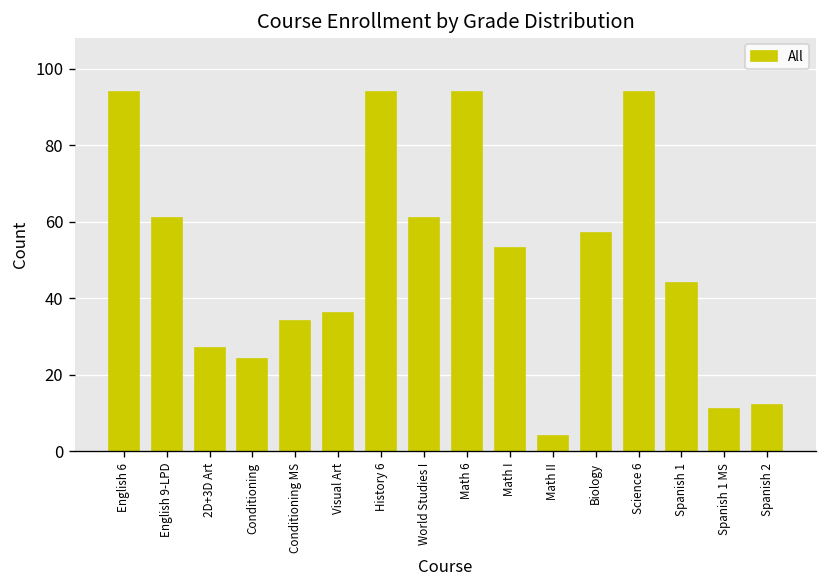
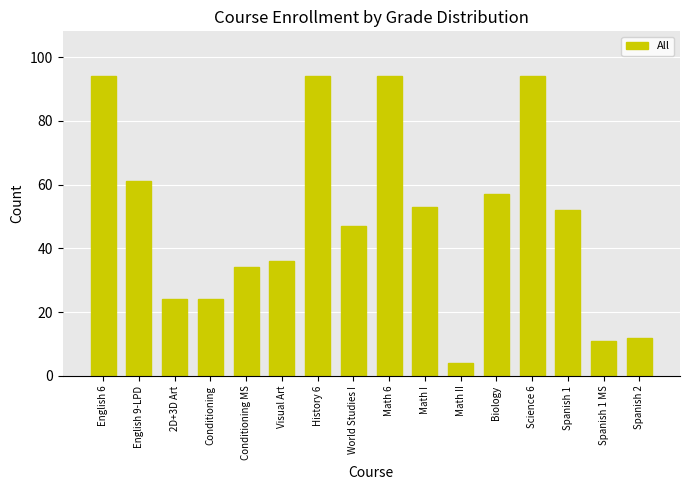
2D+3D Art: 27 -> 24
World Studies I: 61 -> 47
Spanish 1: 44 -> 52
